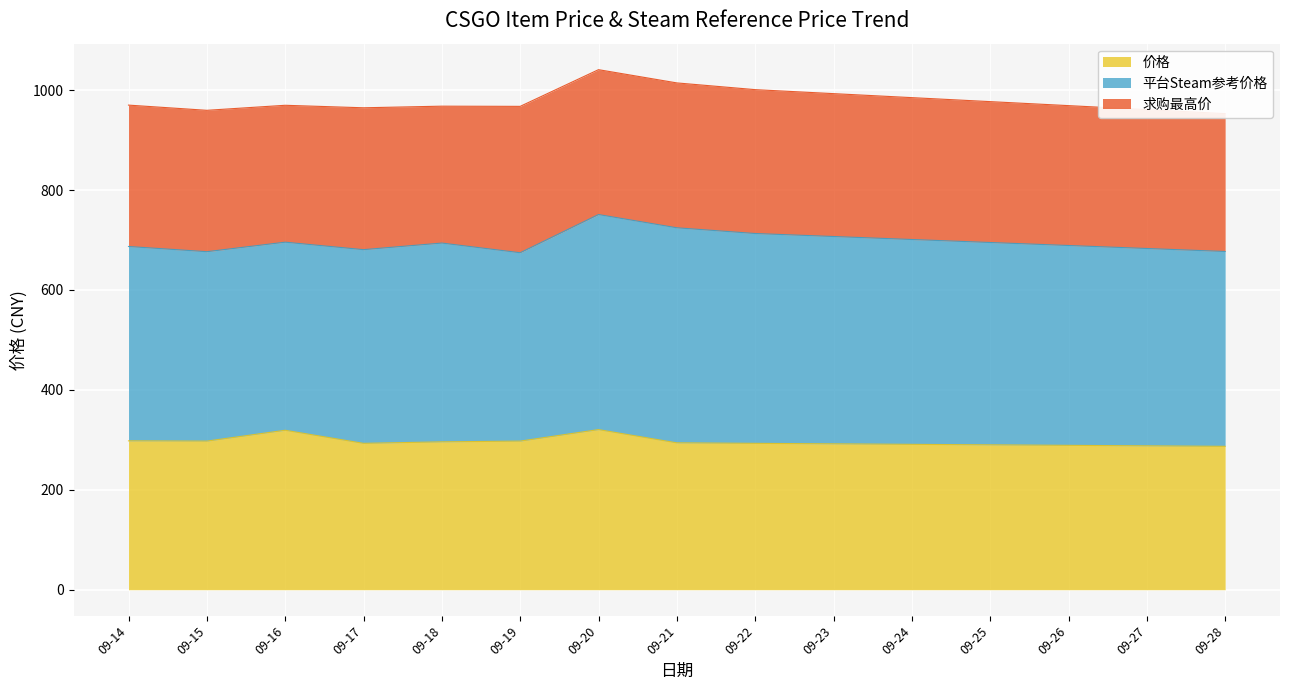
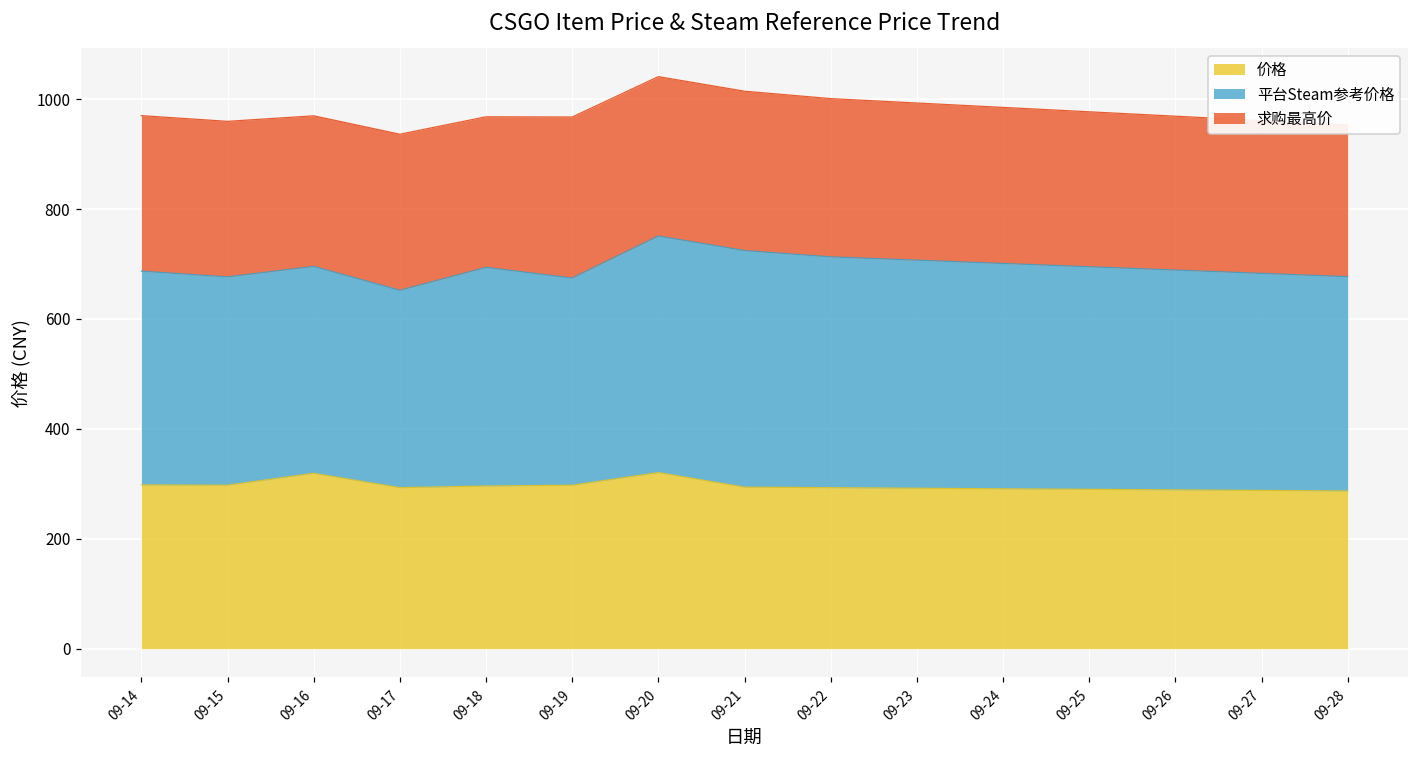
平台Steam参考价格, 09-17: 390 -> 360
